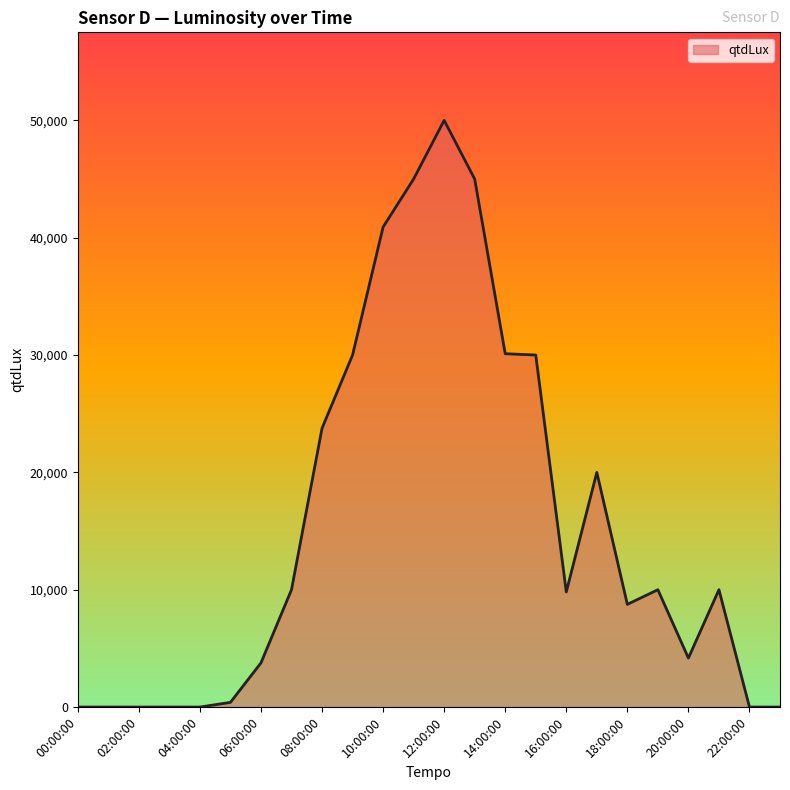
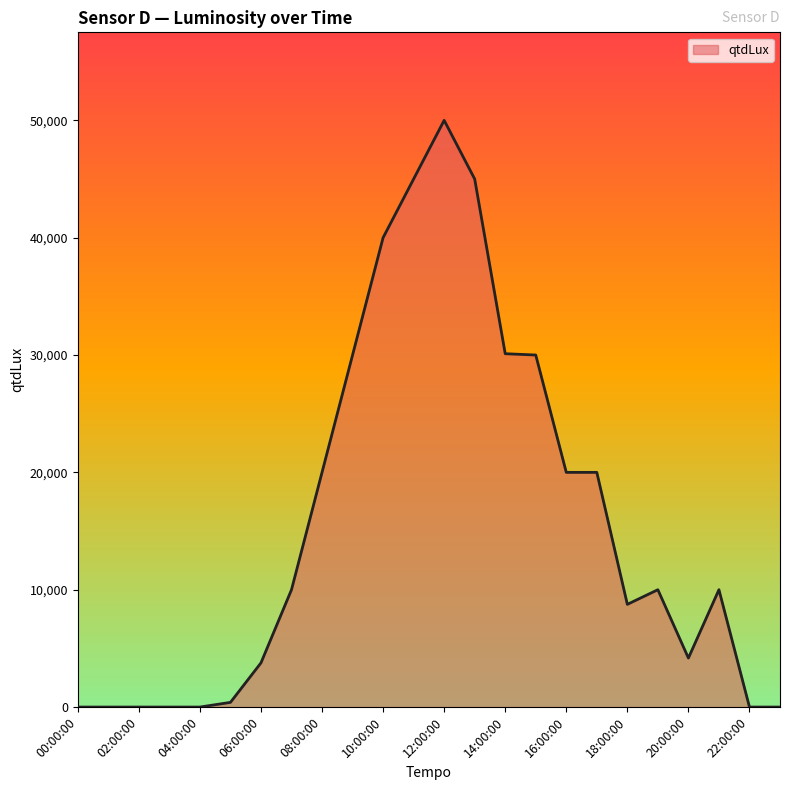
08:00:00: 23,800 -> 20,000
10:00:00: 40,900 -> 40,000
16:00:00: 9,800 -> 20,000
